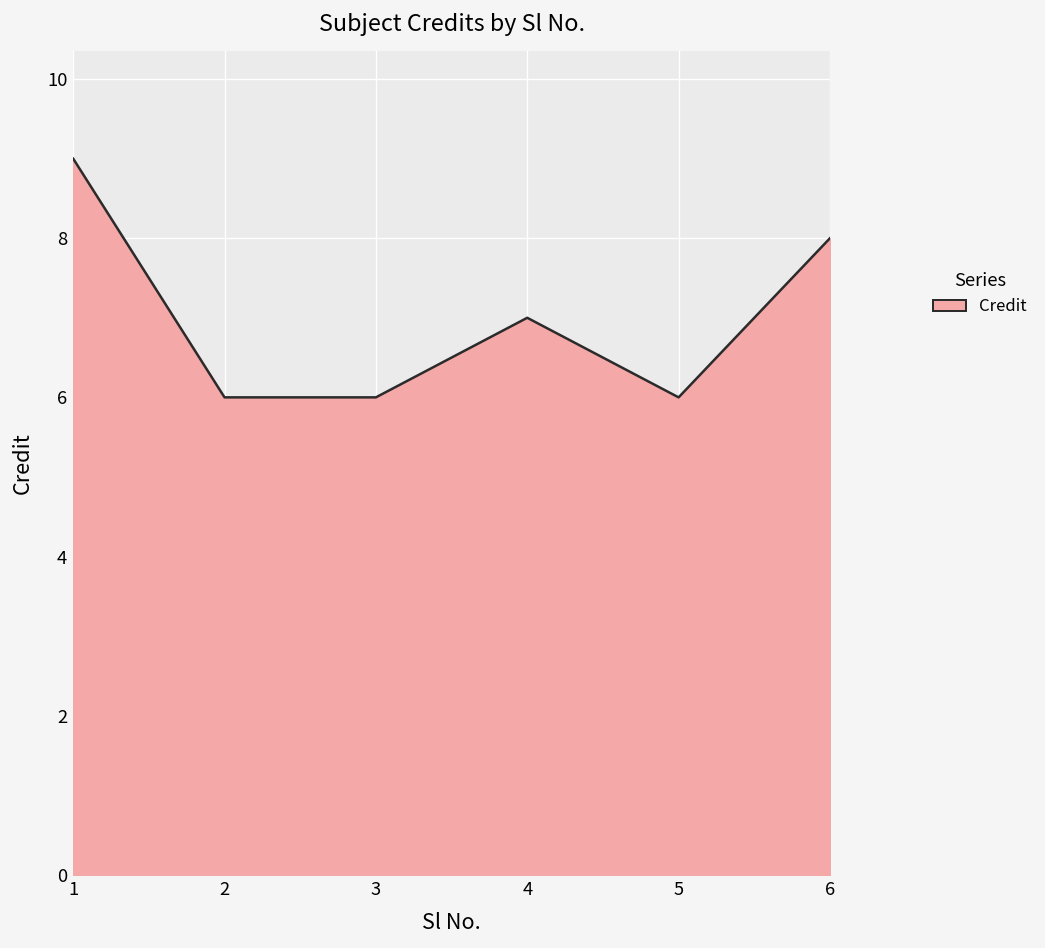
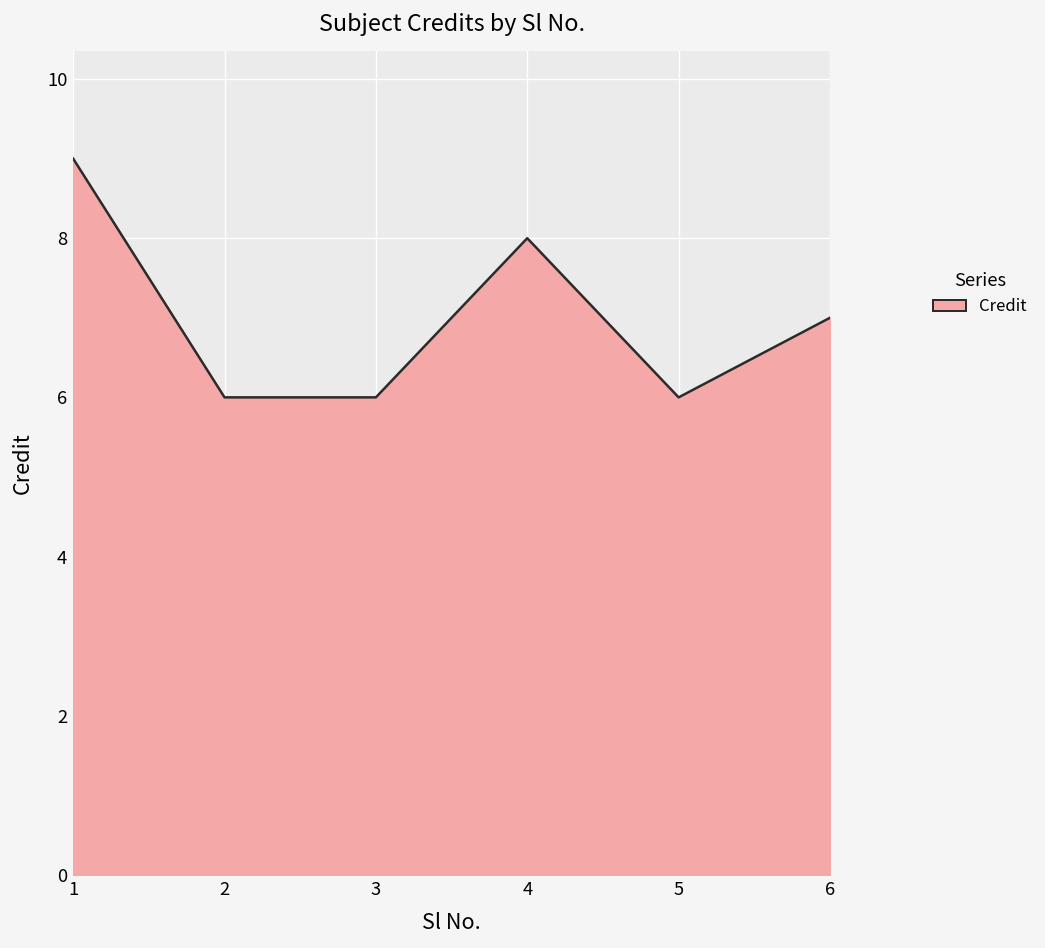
4: 7 -> 8
6: 8 -> 7
